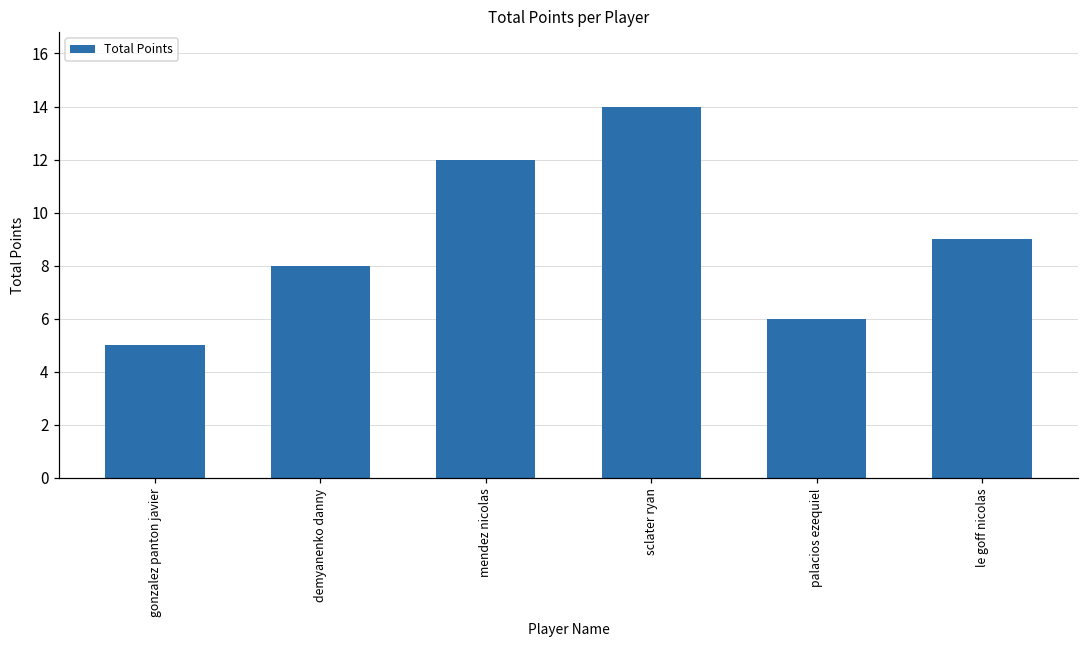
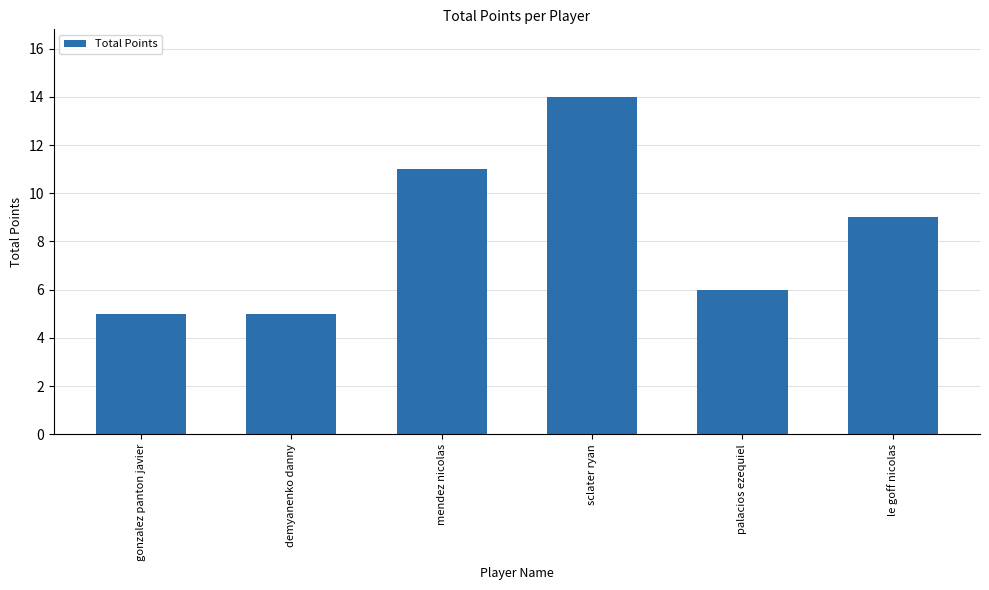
demyanenko danny: 8 -> 5
mendez nicolas: 12 -> 11
